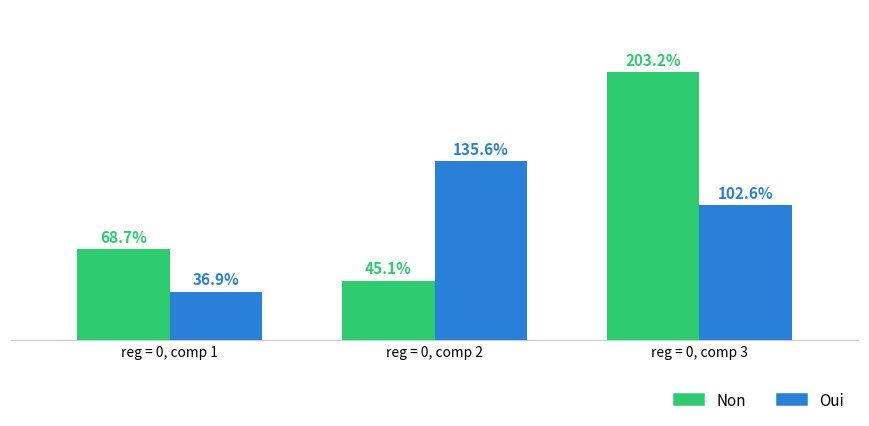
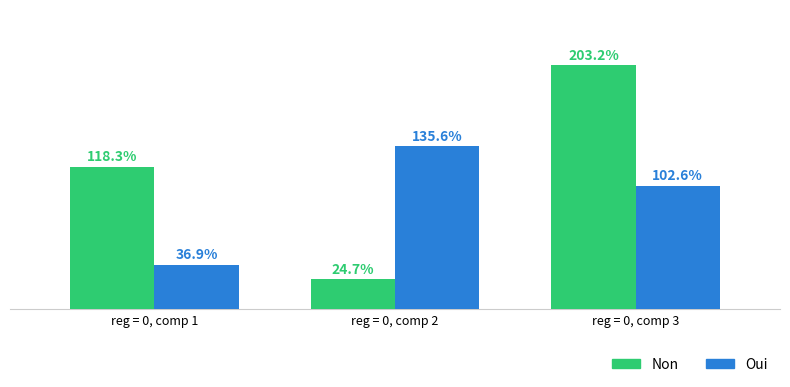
Non, reg = 0, comp 1: 68.7% -> 118.3%
Non, reg = 0, comp 2: 45.1% -> 24.7%
